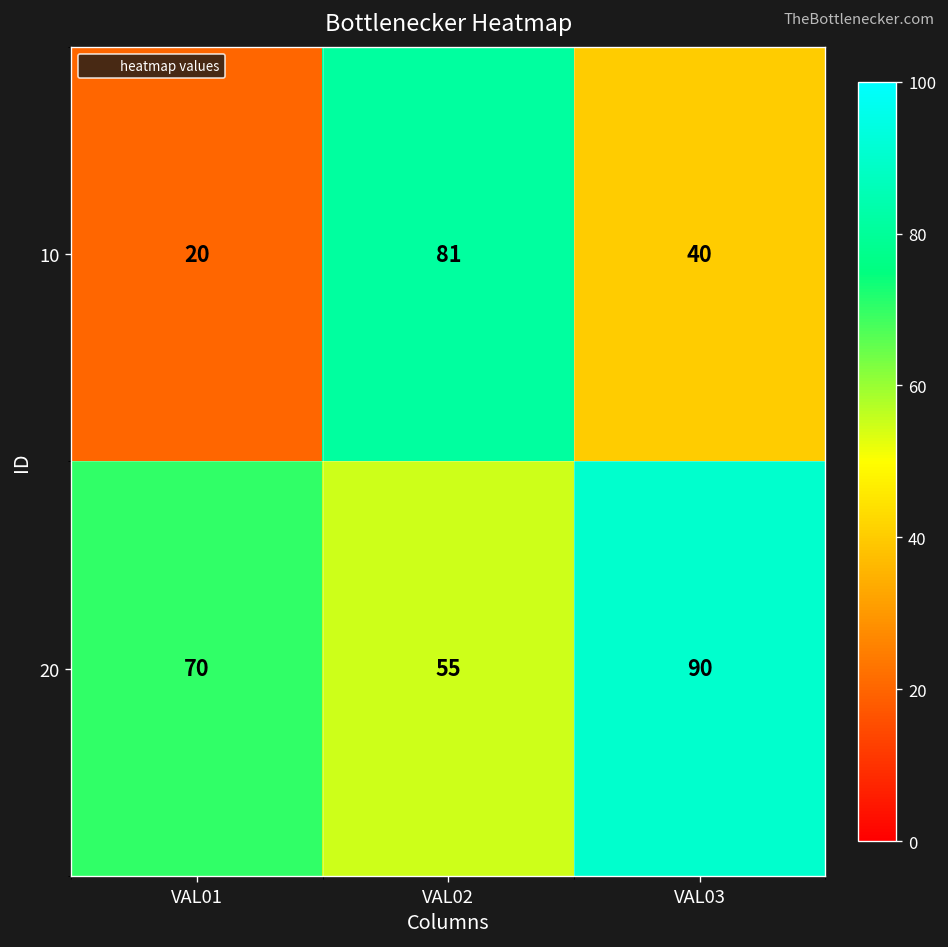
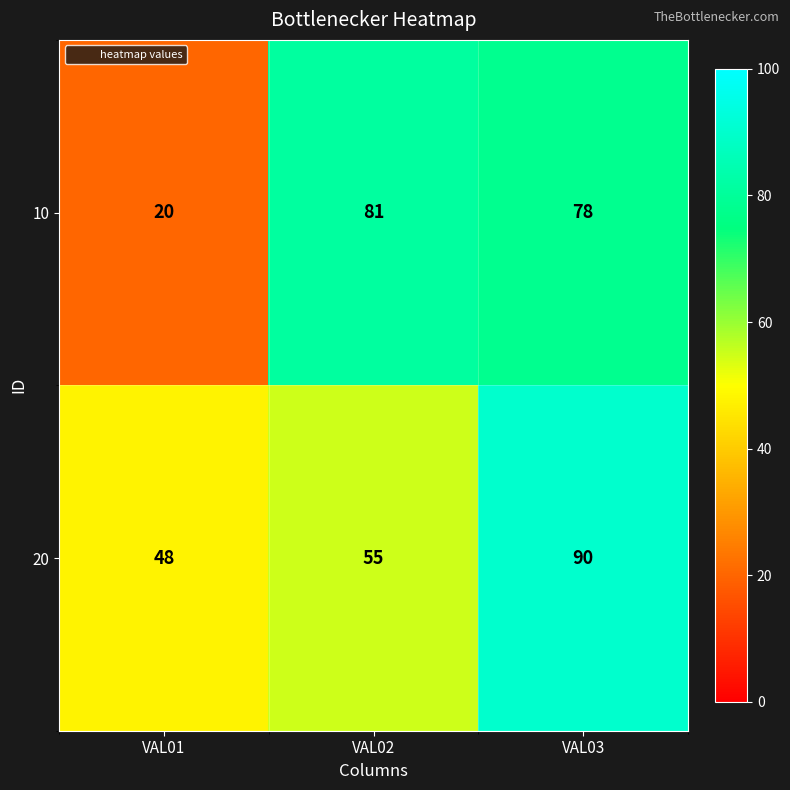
10, VAL03: 40 -> 78
20, VAL01: 70 -> 48
